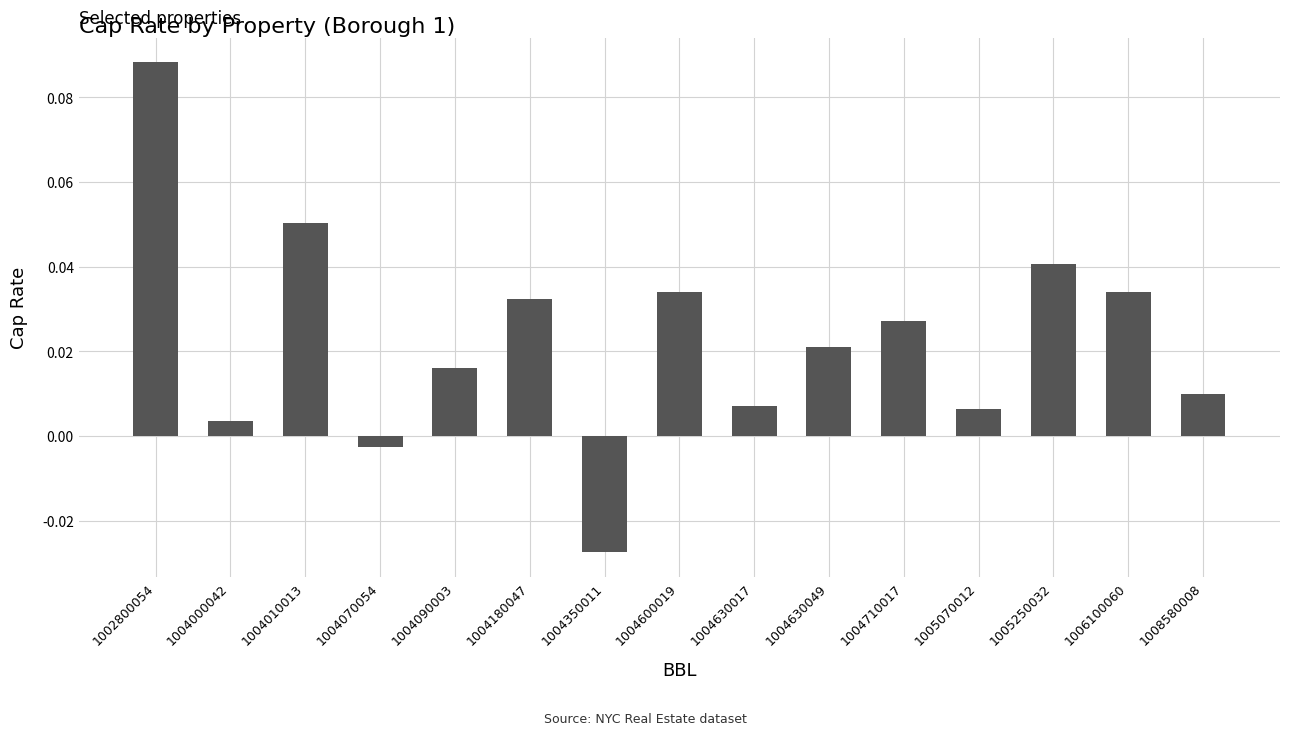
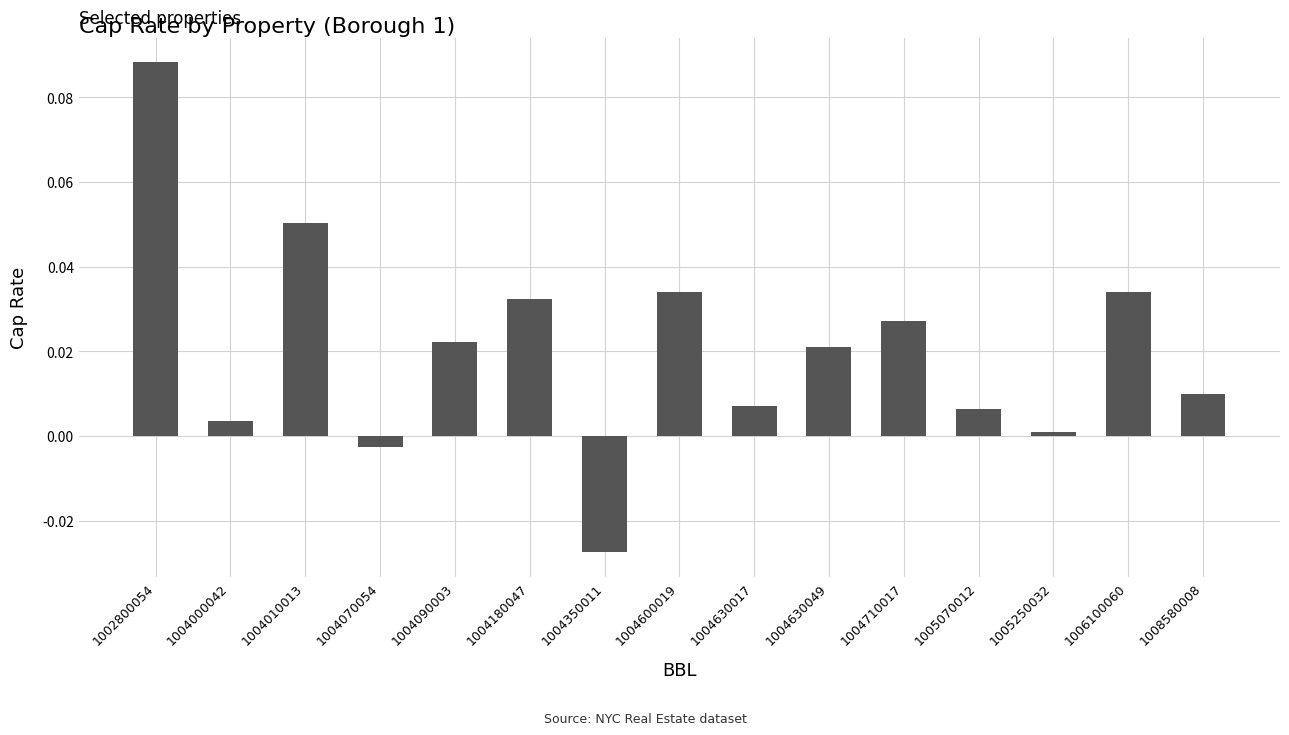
1004090003: 0.016 -> 0.022
1005250032: 0.041 -> 0.001
